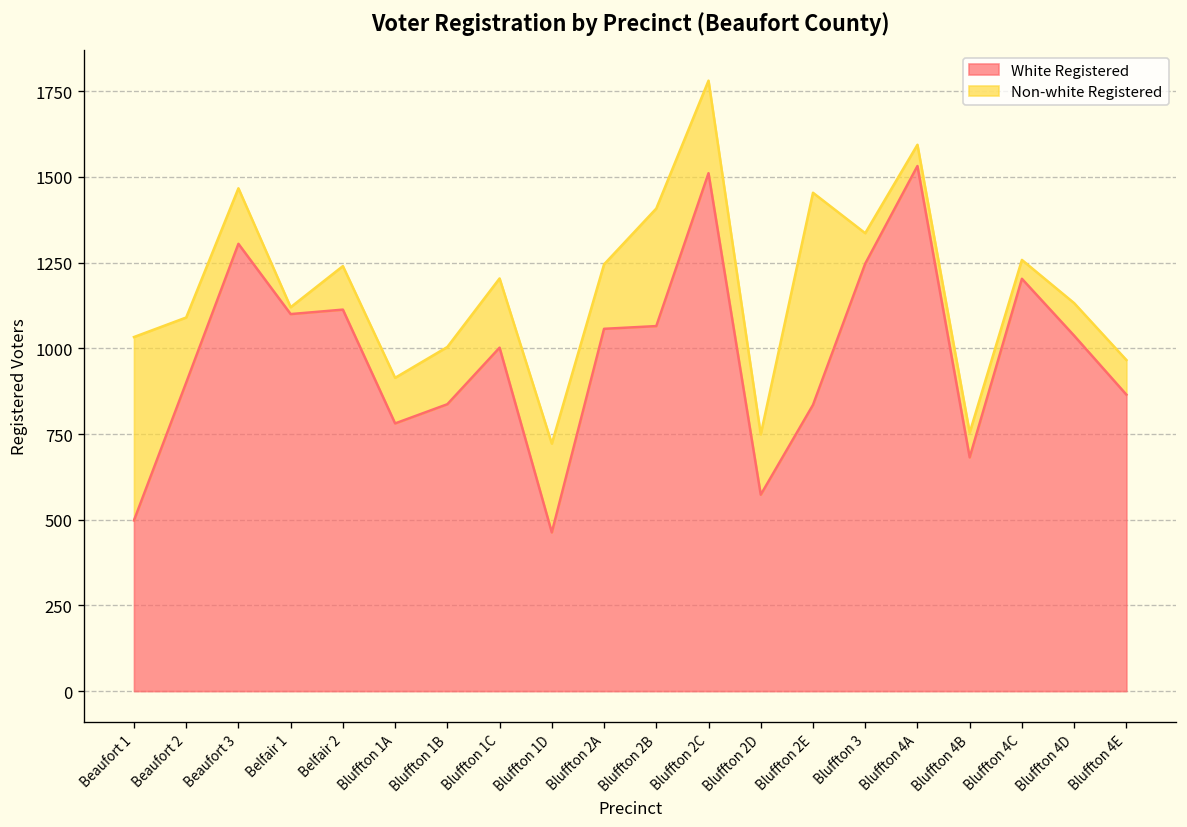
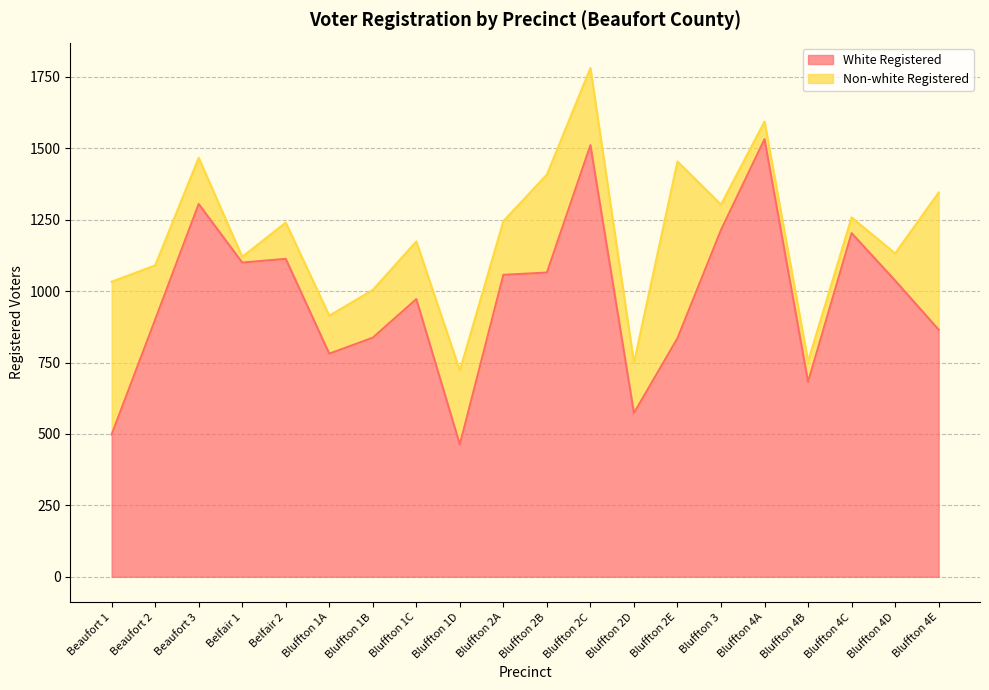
White Registered, Bluffton 1C: 1000 -> 970
White Registered, Bluffton 3: 1250 -> 1210
Non-white Registered, Bluffton 4E: 100 -> 480
